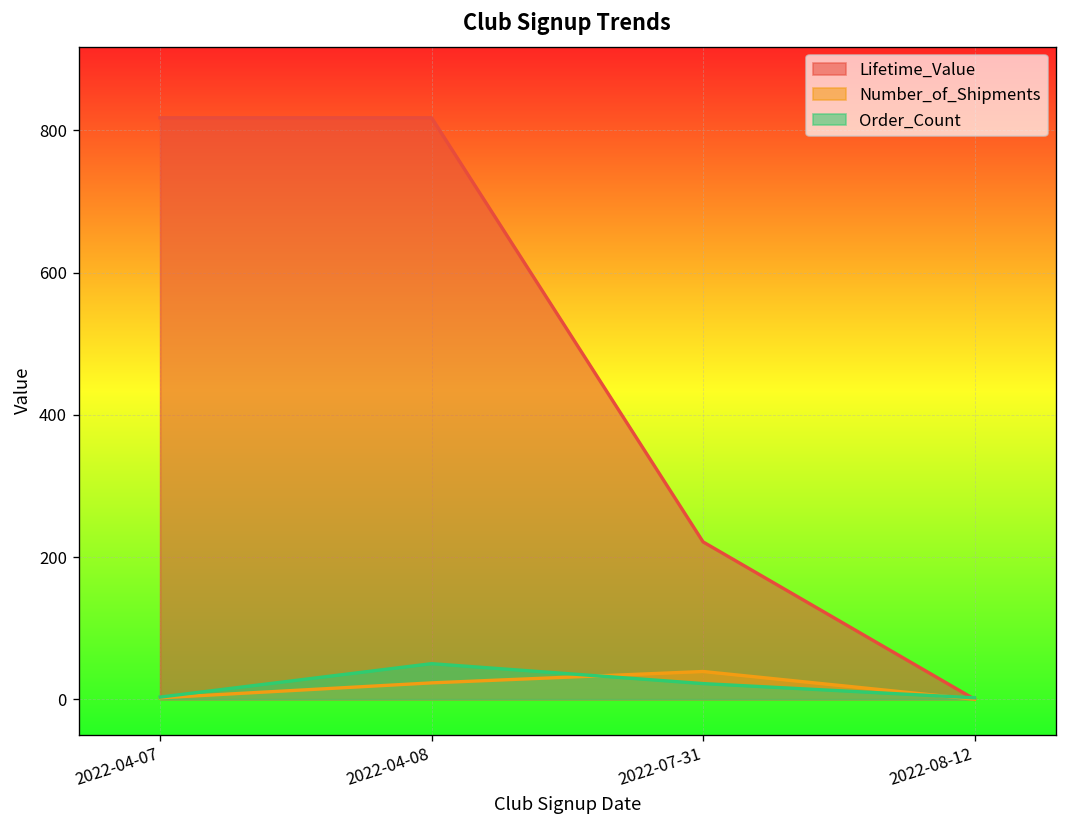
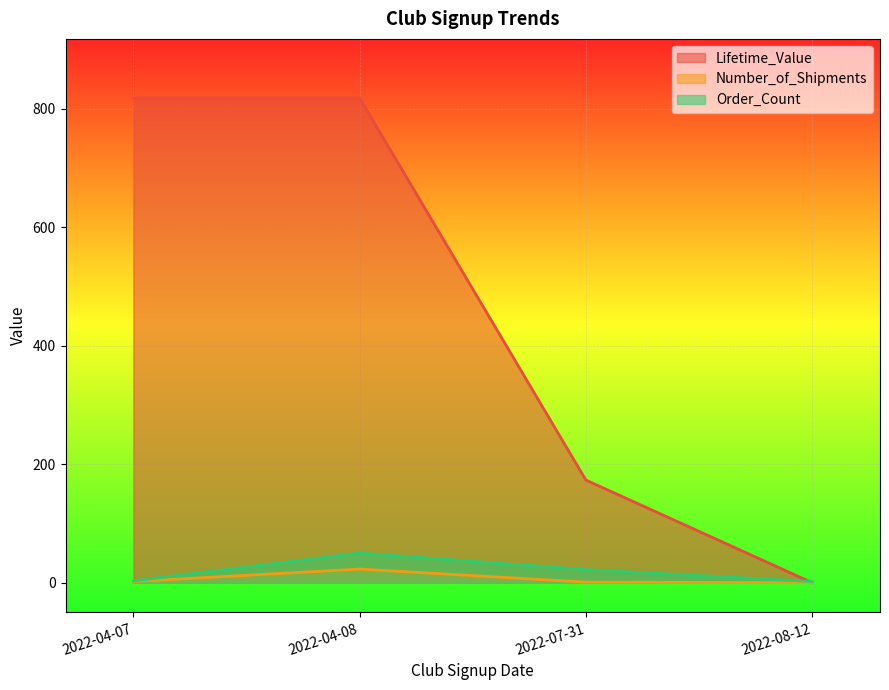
Lifetime_Value, 2022-07-31: 220 -> 170
Number_of_Shipments, 2022-07-31: 40 -> 0
